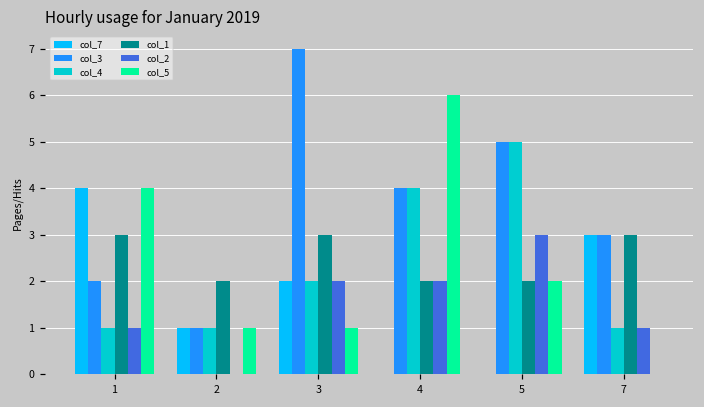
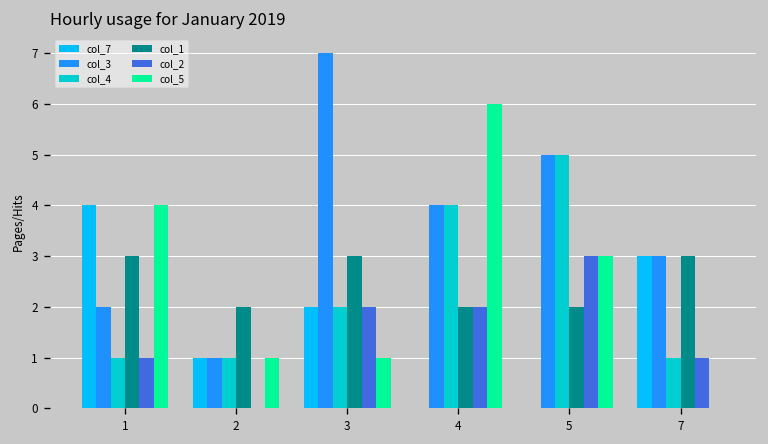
col_5, 5: 2 -> 3
